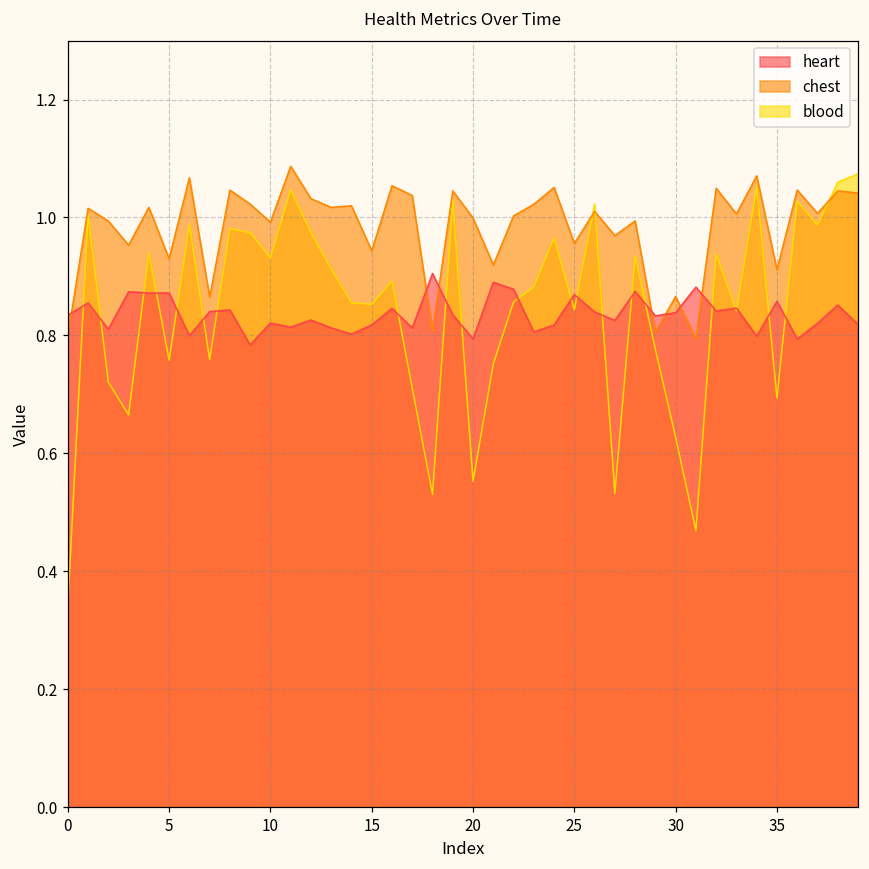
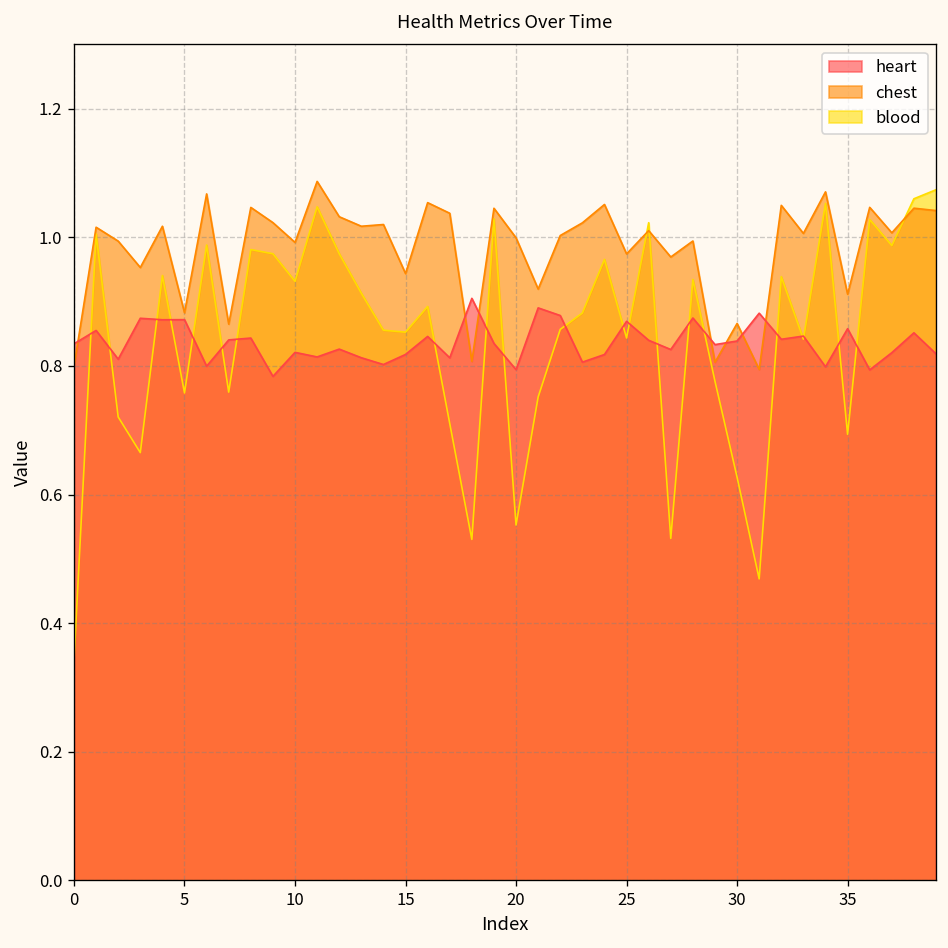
chest, 5: 0.93 -> 0.88
chest, 25: 0.96 -> 0.97
